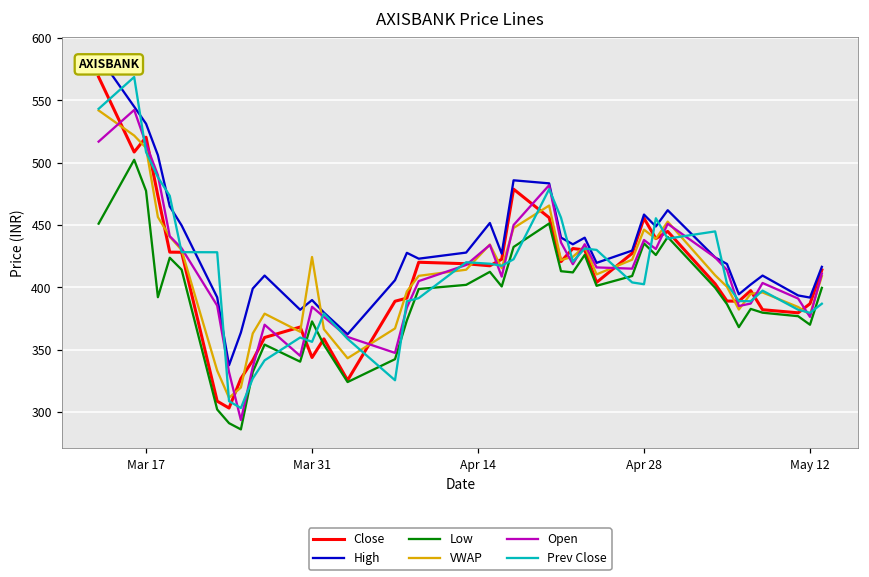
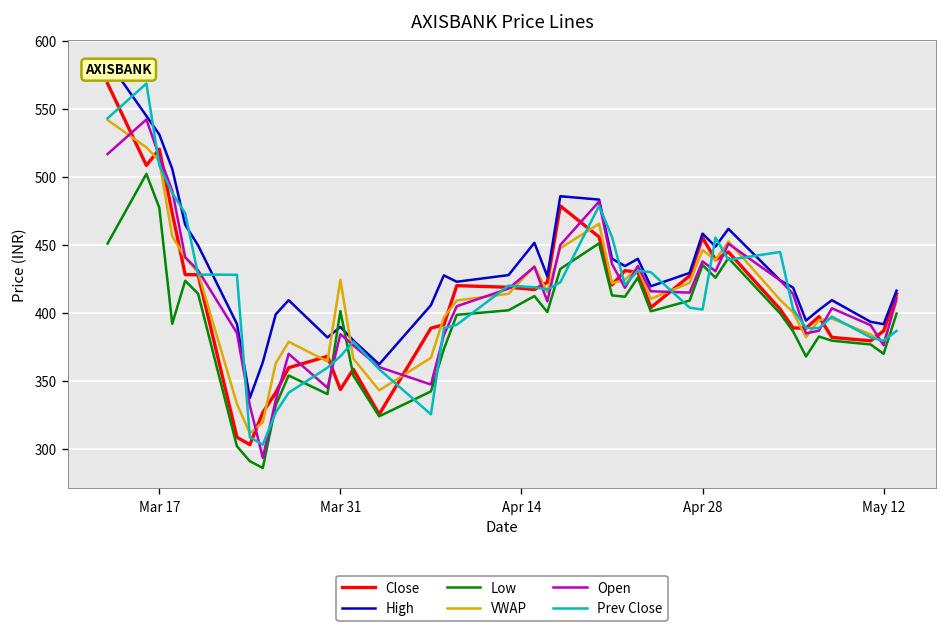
Low, Mar 31: 373 -> 401
Prev Close, Mar 31: 356 -> 368
